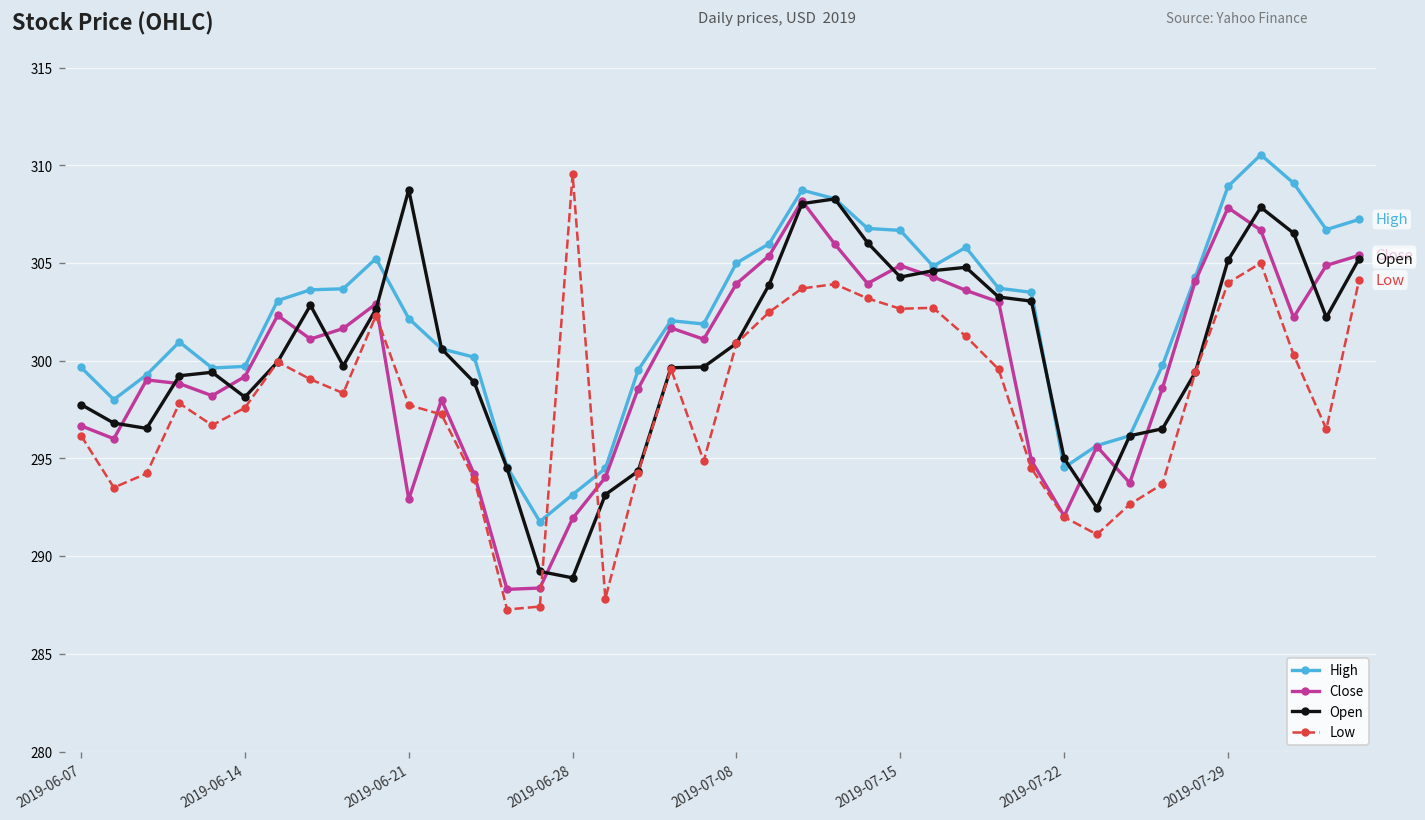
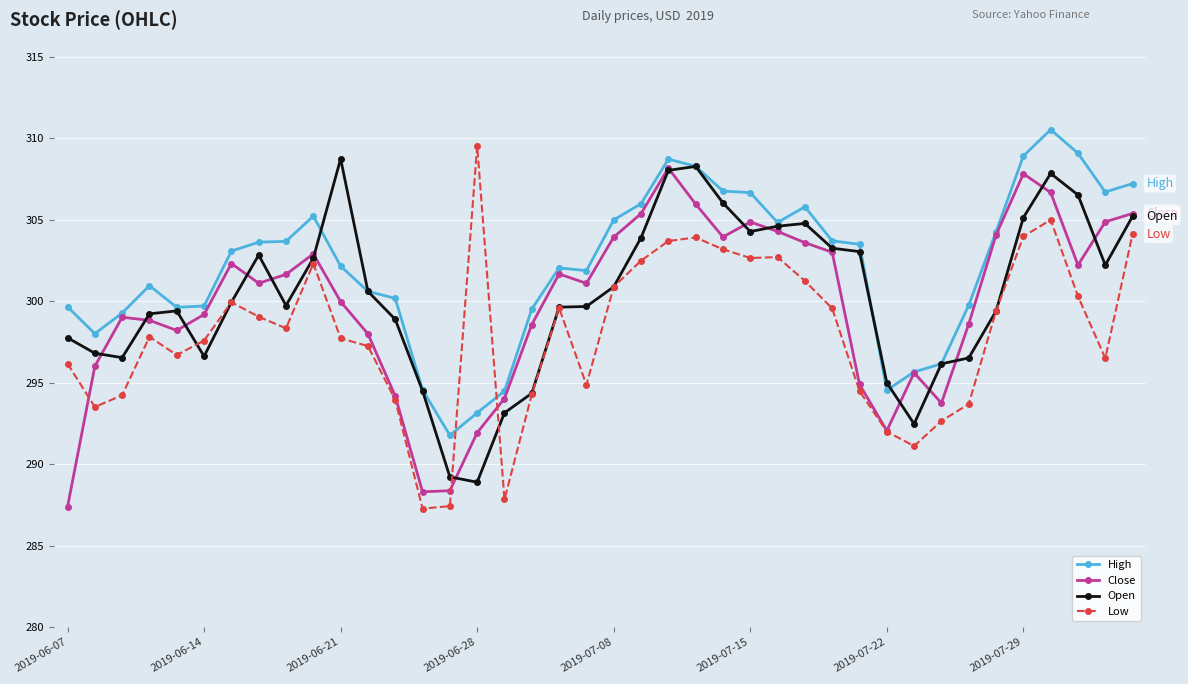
Close, 2019-06-07: 296.7 -> 287.4
Open, 2019-06-14: 298.1 -> 296.6
Close, 2019-06-21: 292.9 -> 300.0
